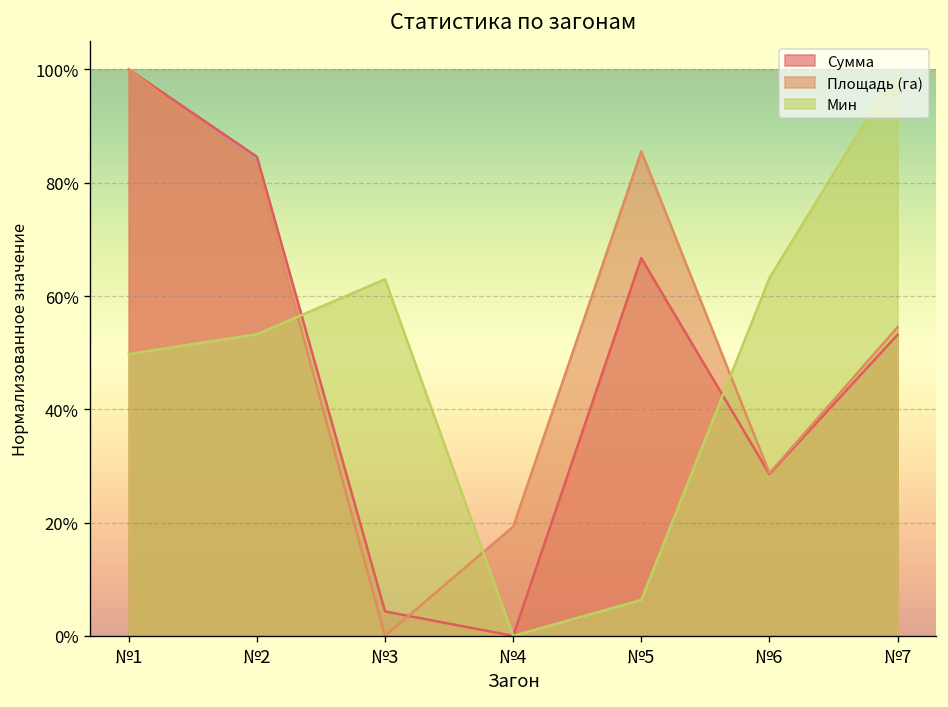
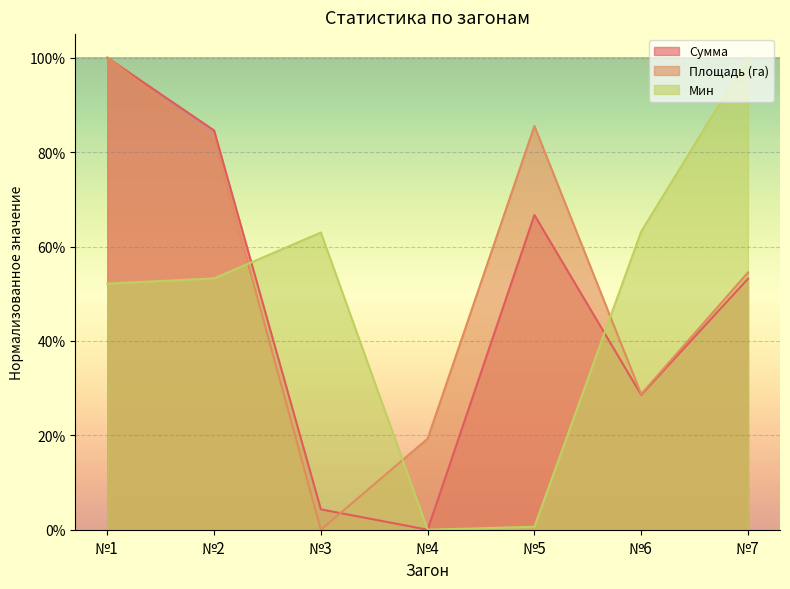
Мин, №1: 50% -> 52%
Мин, №5: 6% -> 1%
